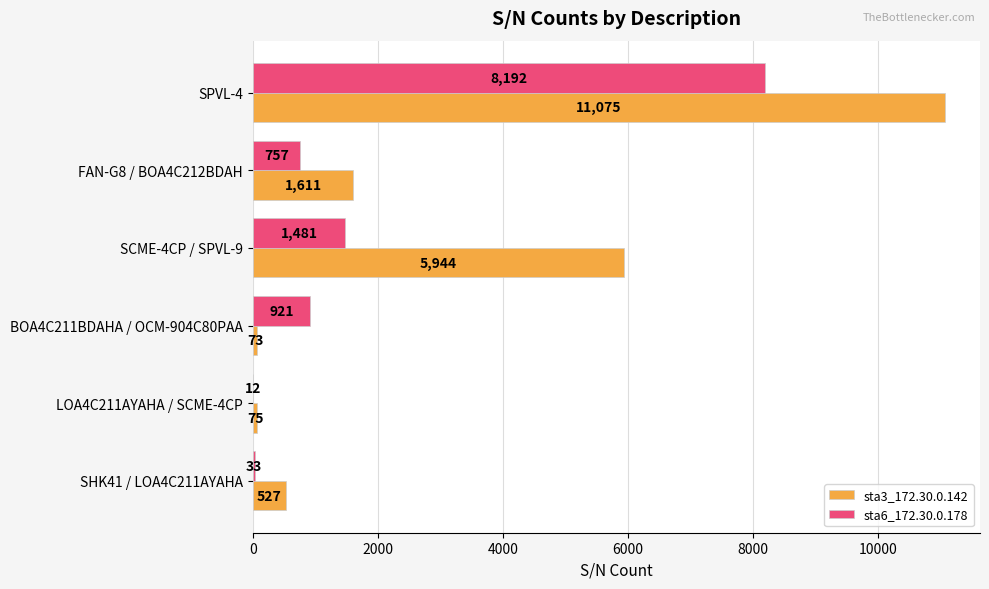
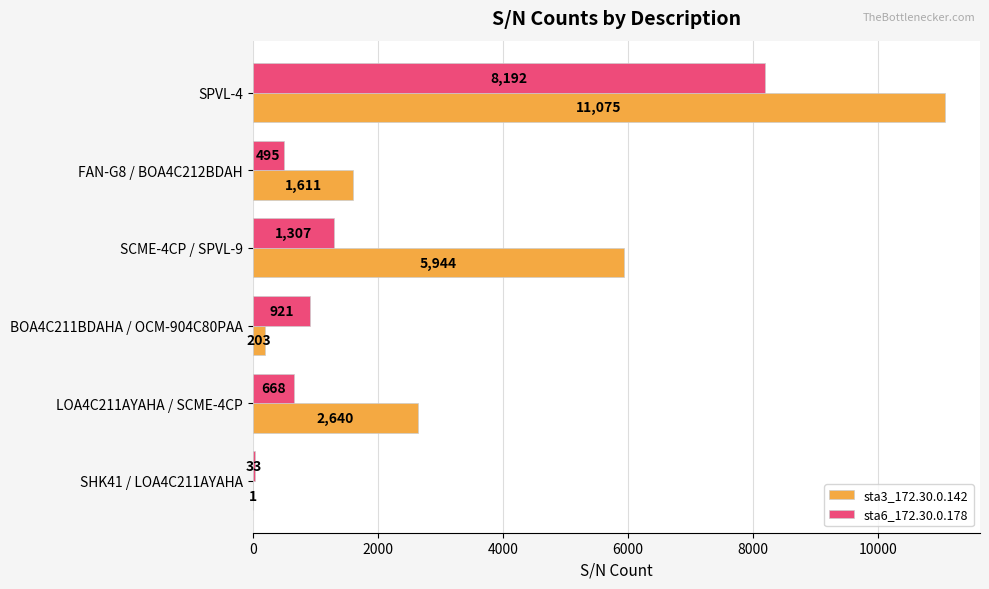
sta6_172.30.0.178, FAN-G8 / BOA4C212BDAH: 757 -> 495
sta6_172.30.0.178, SCME-4CP / SPVL-9: 1,481 -> 1,307
sta3_172.30.0.142, BOA4C211BDAHA / OCM-904C80PAA: 73 -> 203
sta6_172.30.0.178, LOA4C211AYAHA / SCME-4CP: 12 -> 668
sta3_172.30.0.142, LOA4C211AYAHA / SCME-4CP: 75 -> 2,640
sta3_172.30.0.142, SHK41 / LOA4C211AYAHA: 527 -> 1
